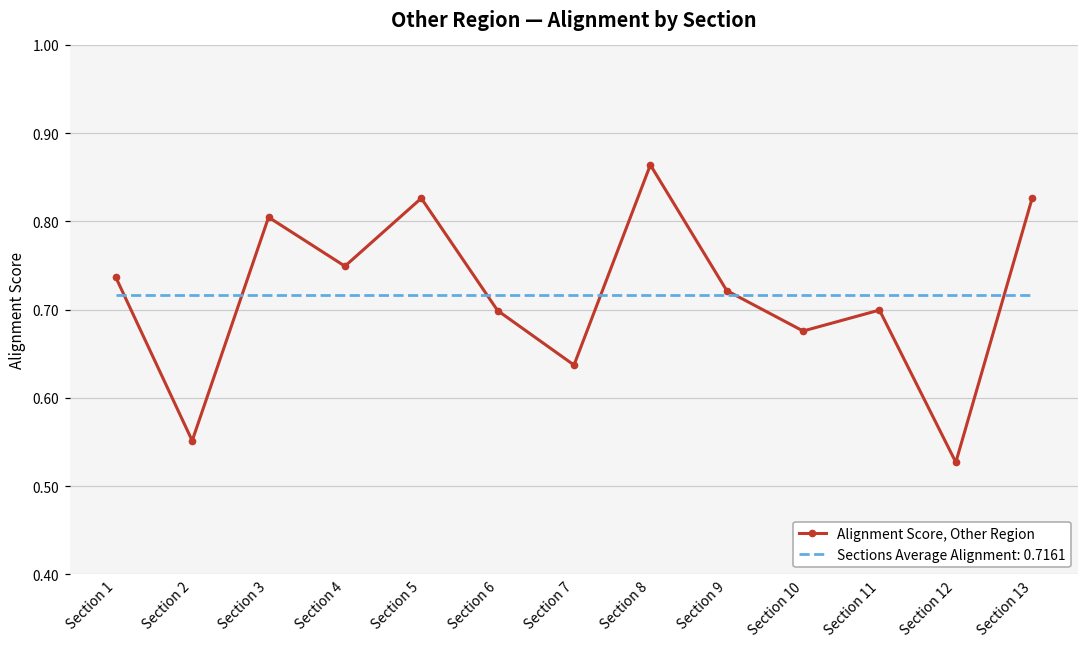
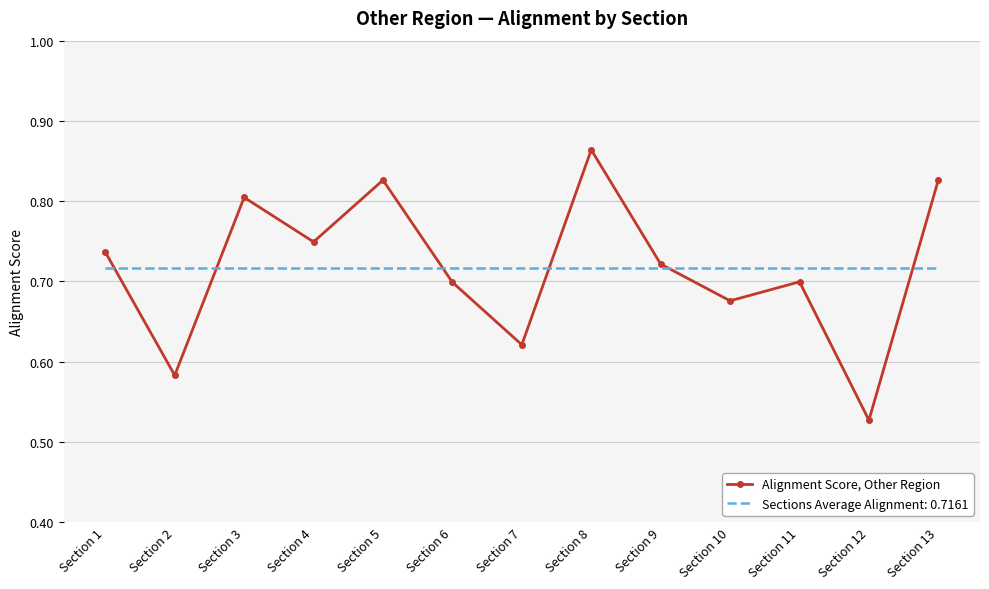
Alignment Score, Other Region, Section 2: 0.55 -> 0.58
Alignment Score, Other Region, Section 7: 0.64 -> 0.62
